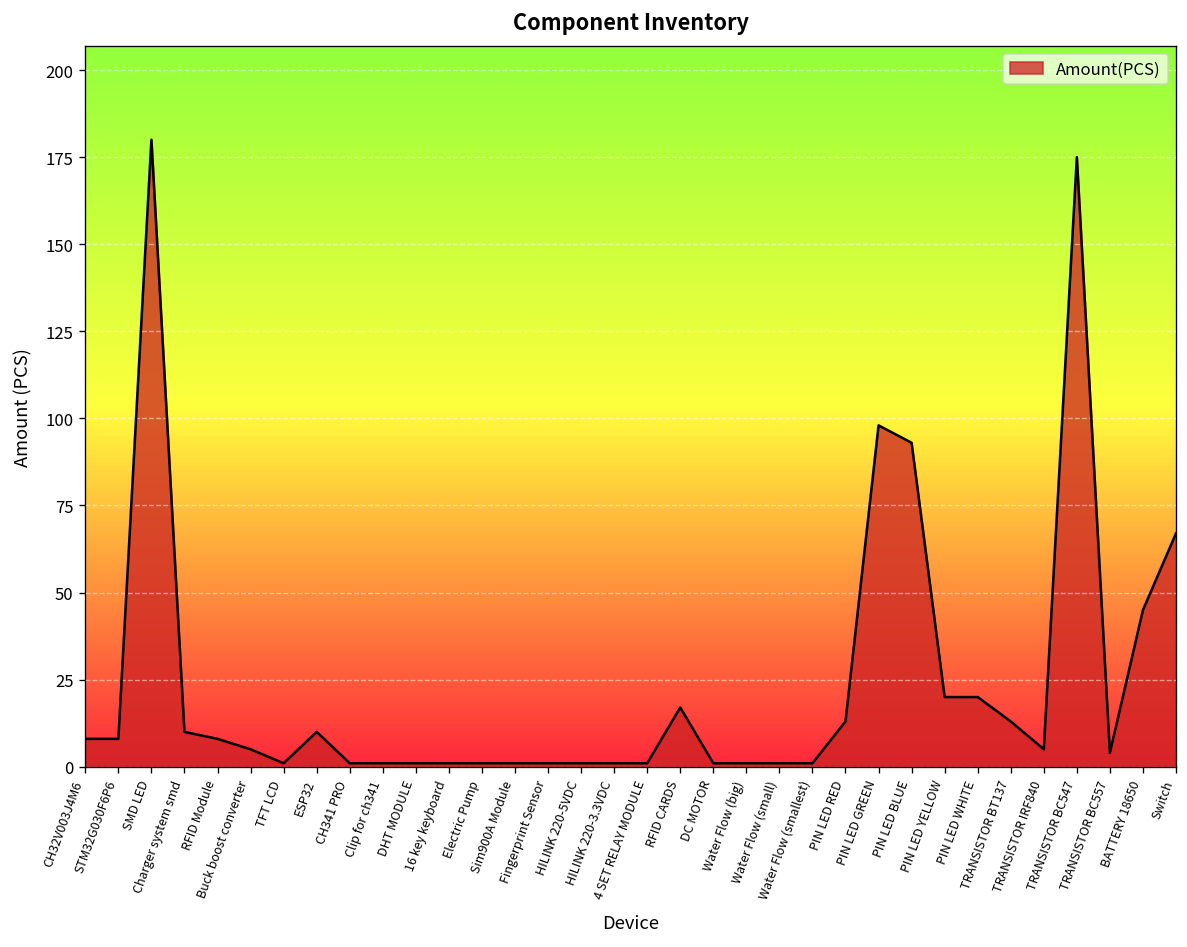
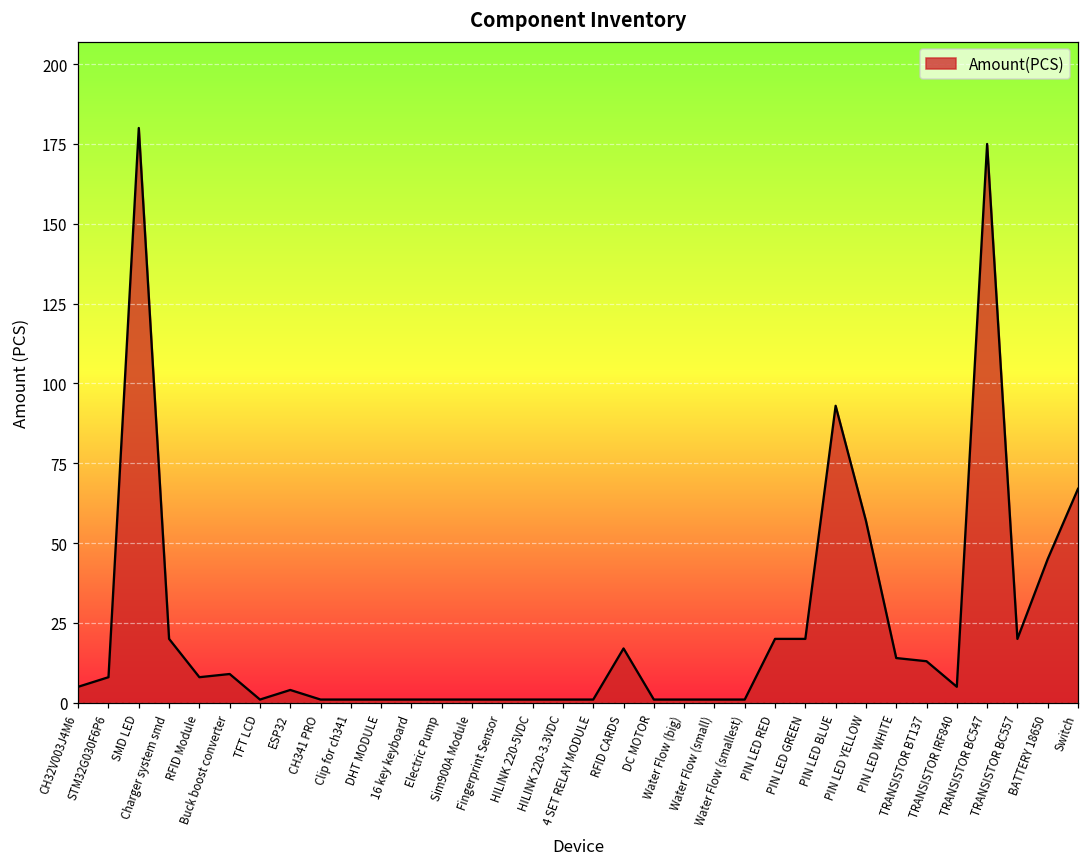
CH32V003J4M6: 8 -> 5
Charger system smd: 10 -> 20
Buck boost converter: 5 -> 9
ESP32: 10 -> 4
PIN LED RED: 13 -> 20
PIN LED GREEN: 98 -> 20
PIN LED YELLOW: 20 -> 57
PIN LED WHITE: 20 -> 14
TRANSISTOR BC557: 4 -> 20
